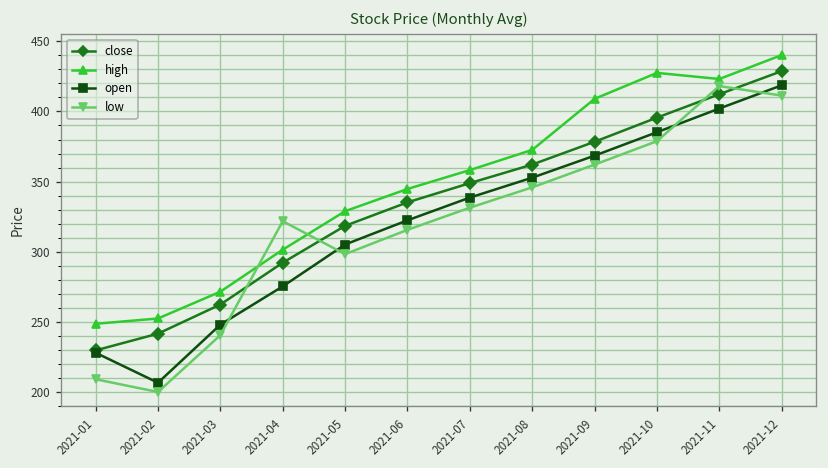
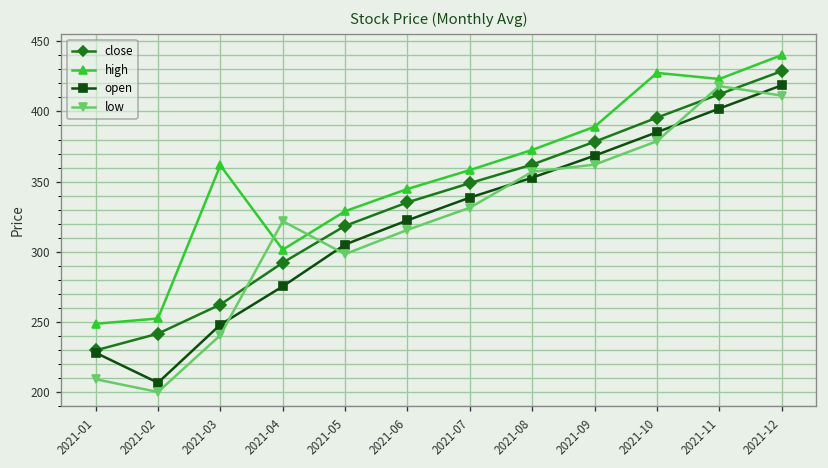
high, 2021-03: 272 -> 362
low, 2021-08: 346 -> 357
high, 2021-09: 409 -> 389
